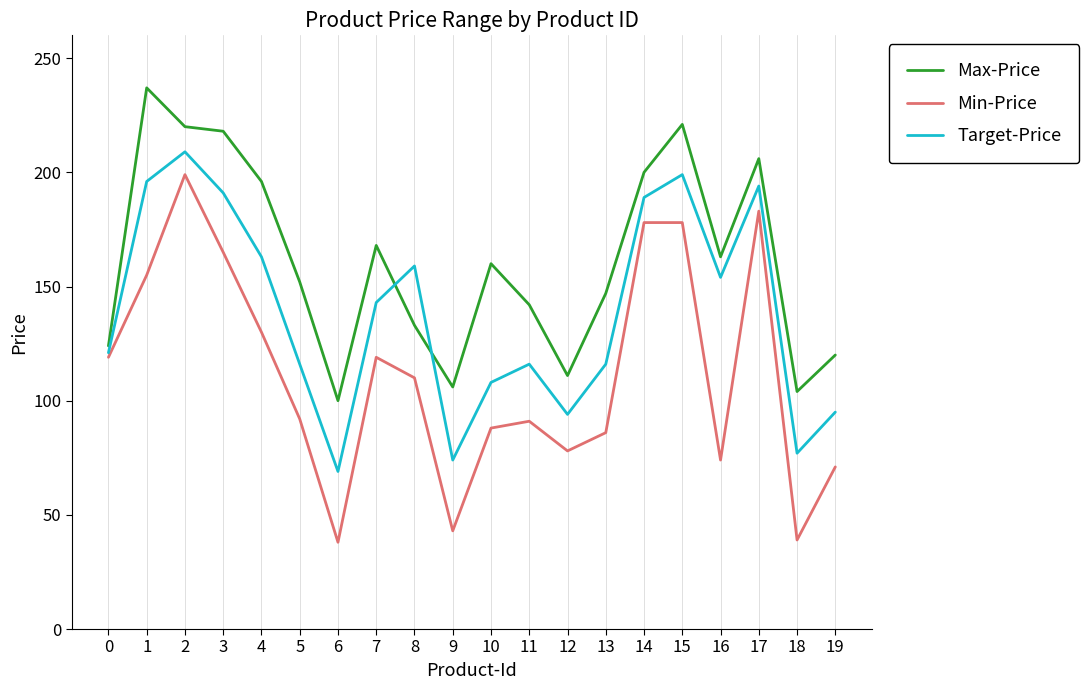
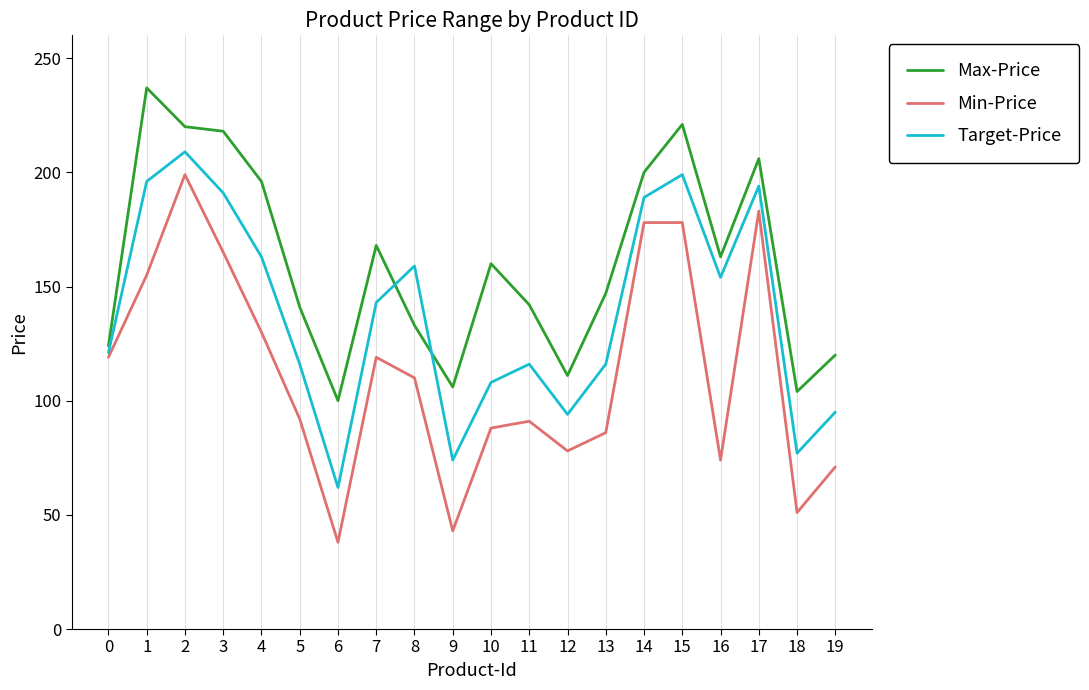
Max-Price, 5: 152 -> 141
Target-Price, 6: 69 -> 62
Min-Price, 18: 39 -> 51
